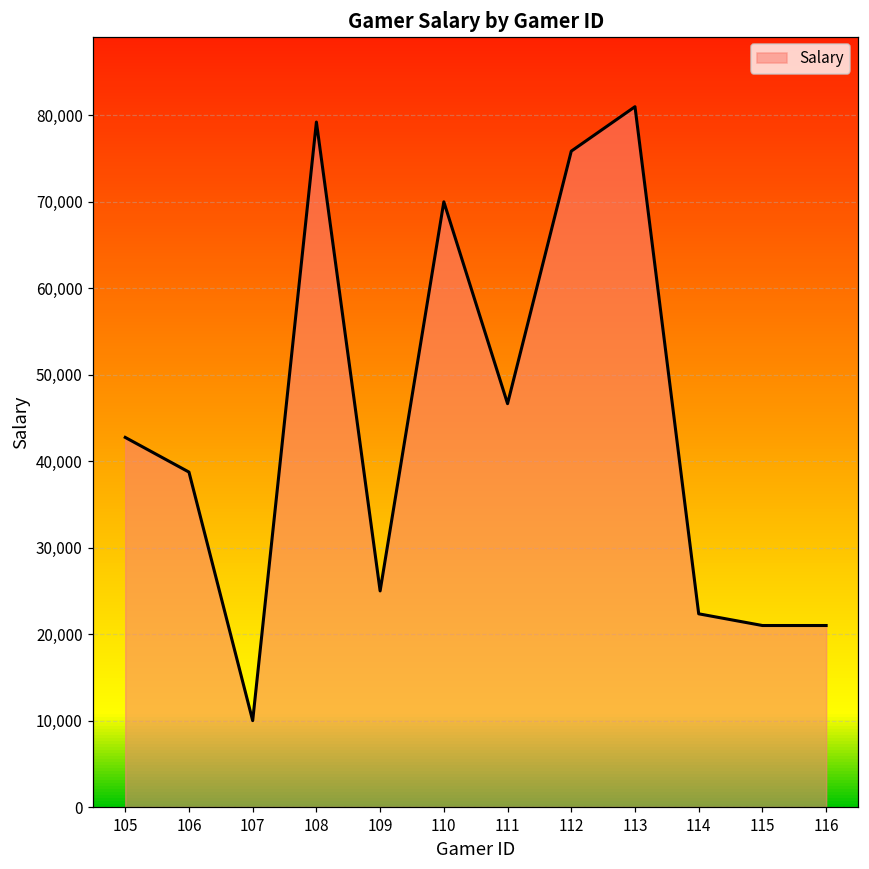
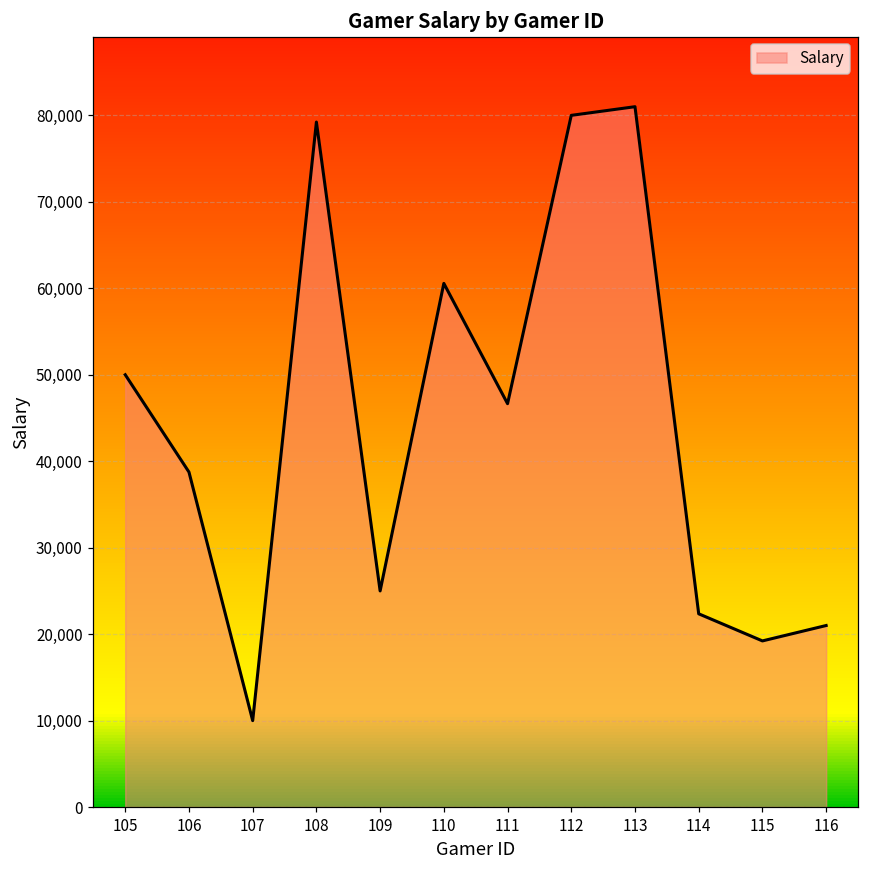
105: 43,000 -> 50,000
110: 70,000 -> 61,000
112: 76,000 -> 80,000
115: 21,000 -> 19,000
